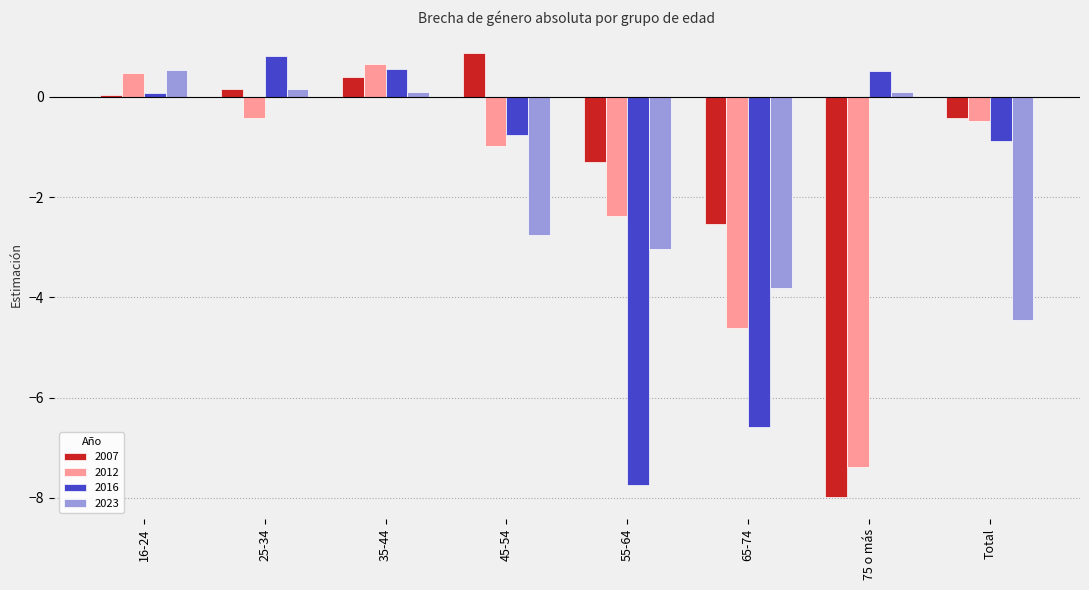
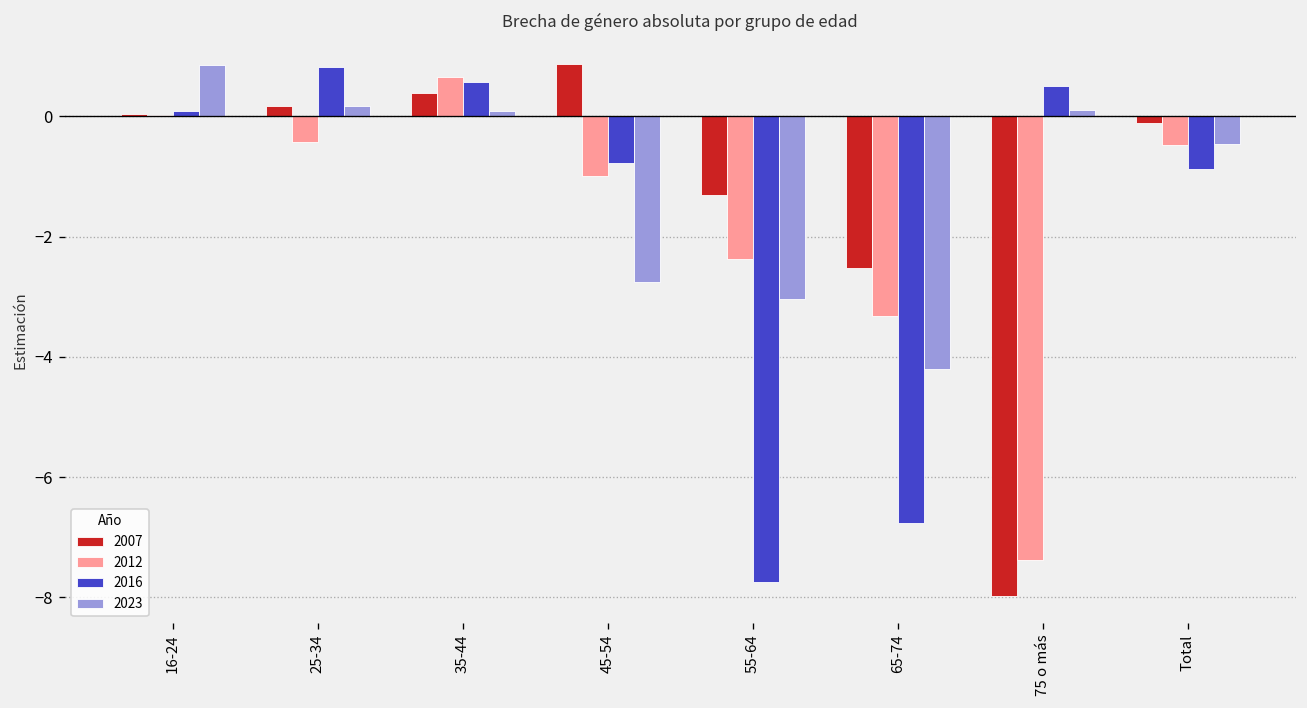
2012, 16-24: 0.5 -> 0.0
2023, 16-24: 0.5 -> 0.8
2012, 65-74: -4.6 -> -3.3
2016, 65-74: -6.6 -> -6.8
2023, 65-74: -3.8 -> -4.2
2007, Total: -0.4 -> -0.1
2023, Total: -4.4 -> -0.5
